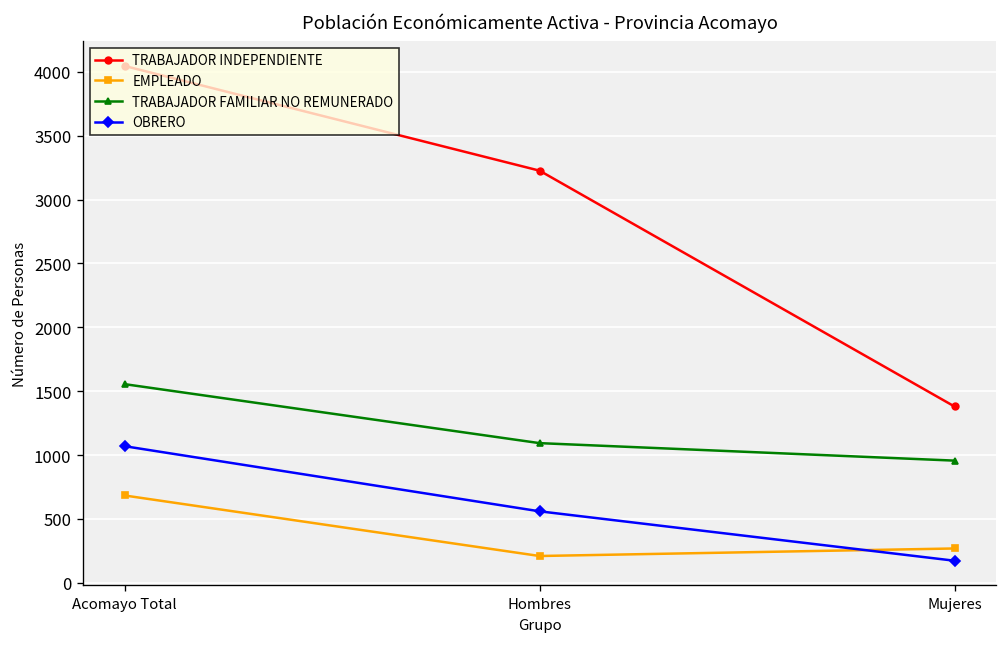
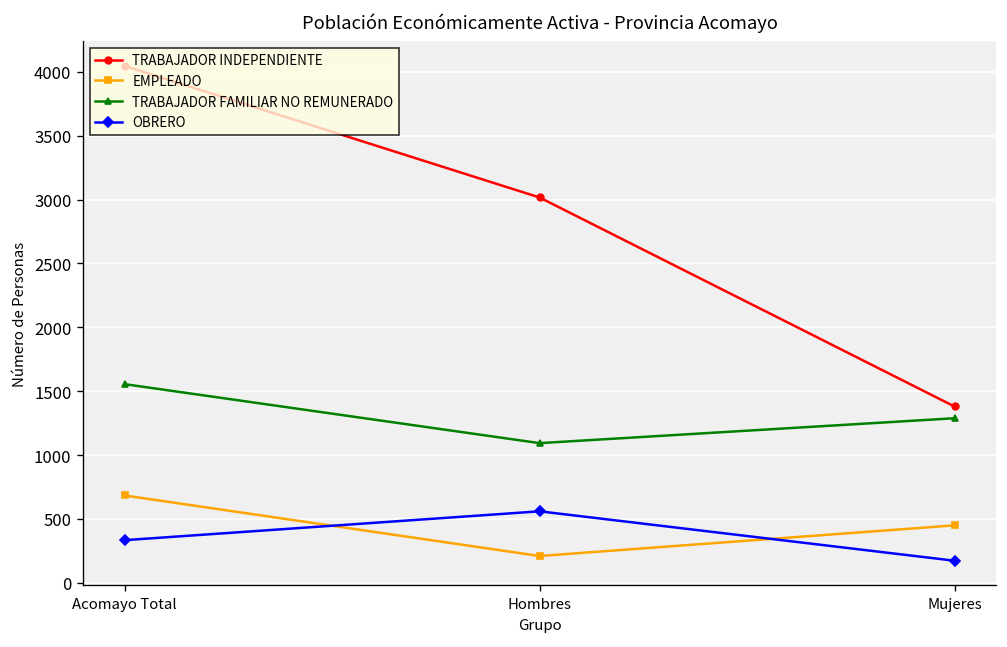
OBRERO, Acomayo Total: 1070 -> 330
TRABAJADOR INDEPENDIENTE, Hombres: 3230 -> 3020
EMPLEADO, Mujeres: 270 -> 450
TRABAJADOR FAMILIAR NO REMUNERADO, Mujeres: 960 -> 1290
